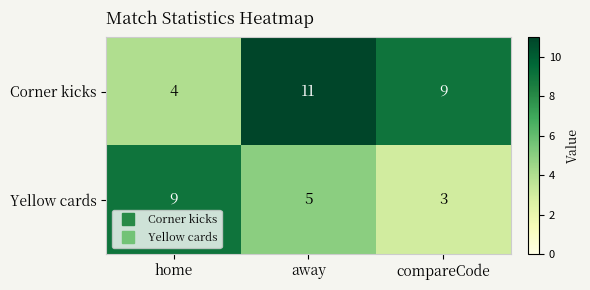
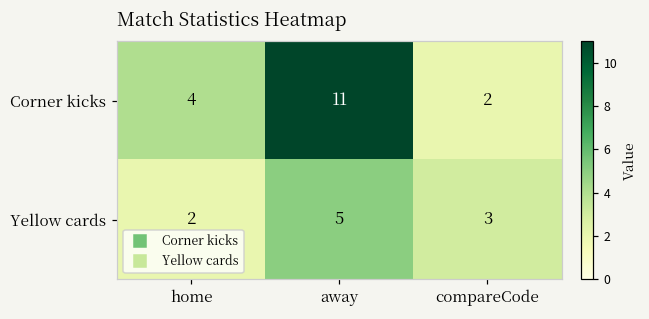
Corner kicks, compareCode: 9 -> 2
Yellow cards, home: 9 -> 2
